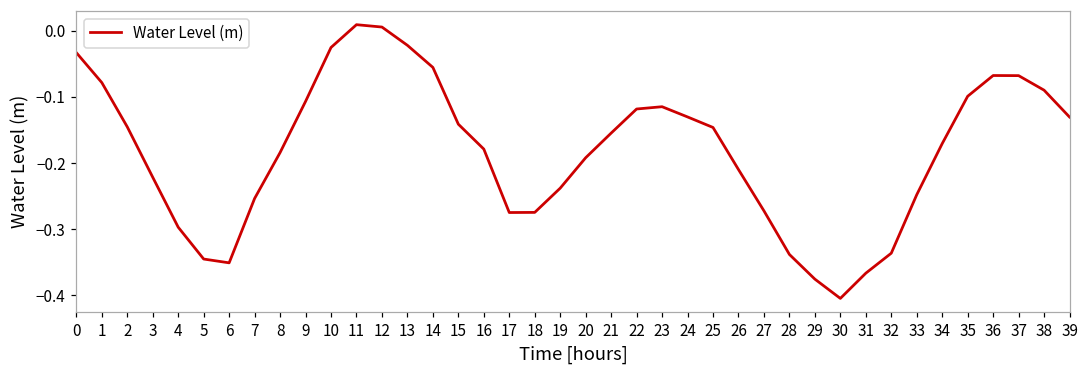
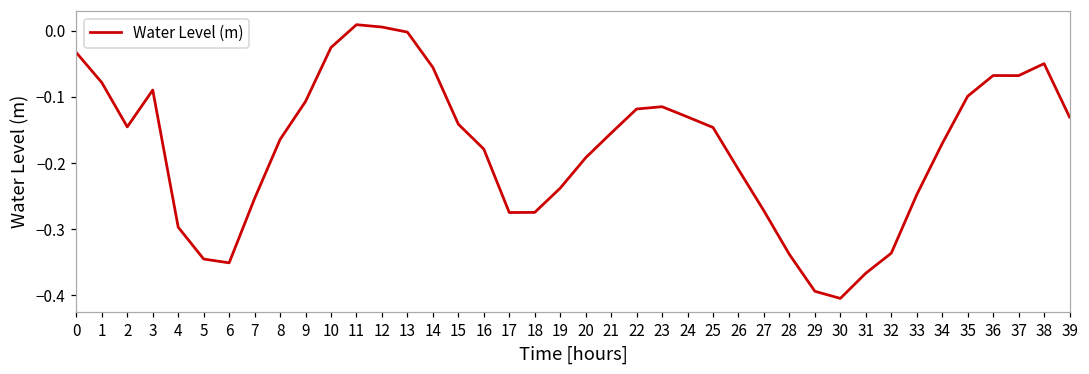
3: -0.22 -> -0.09
8: -0.18 -> -0.16
13: -0.02 -> 0.00
29: -0.38 -> -0.39
38: -0.09 -> -0.05
